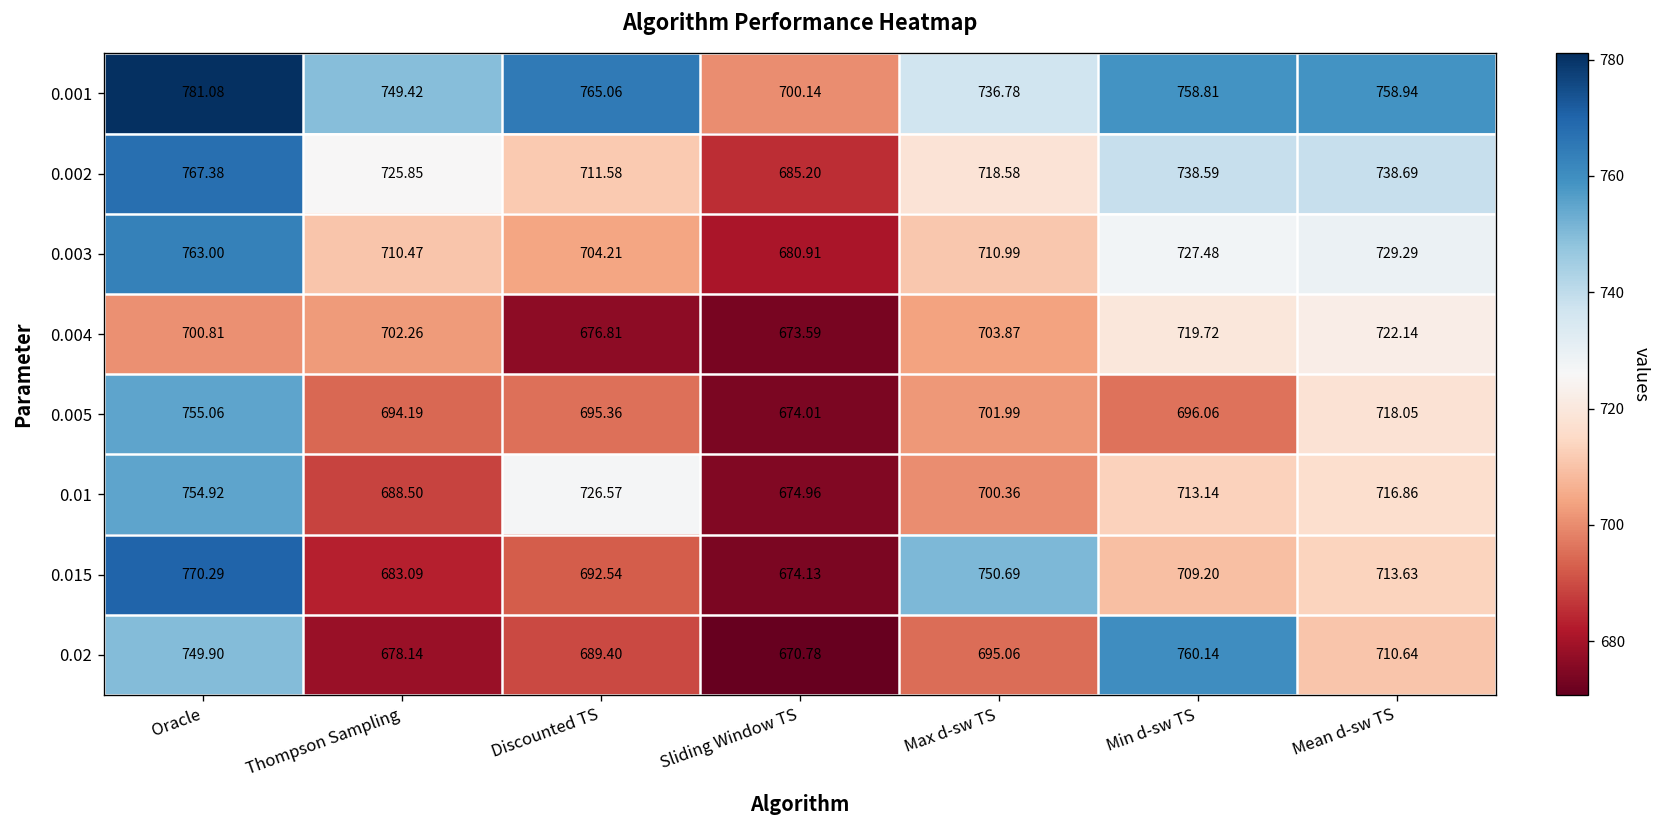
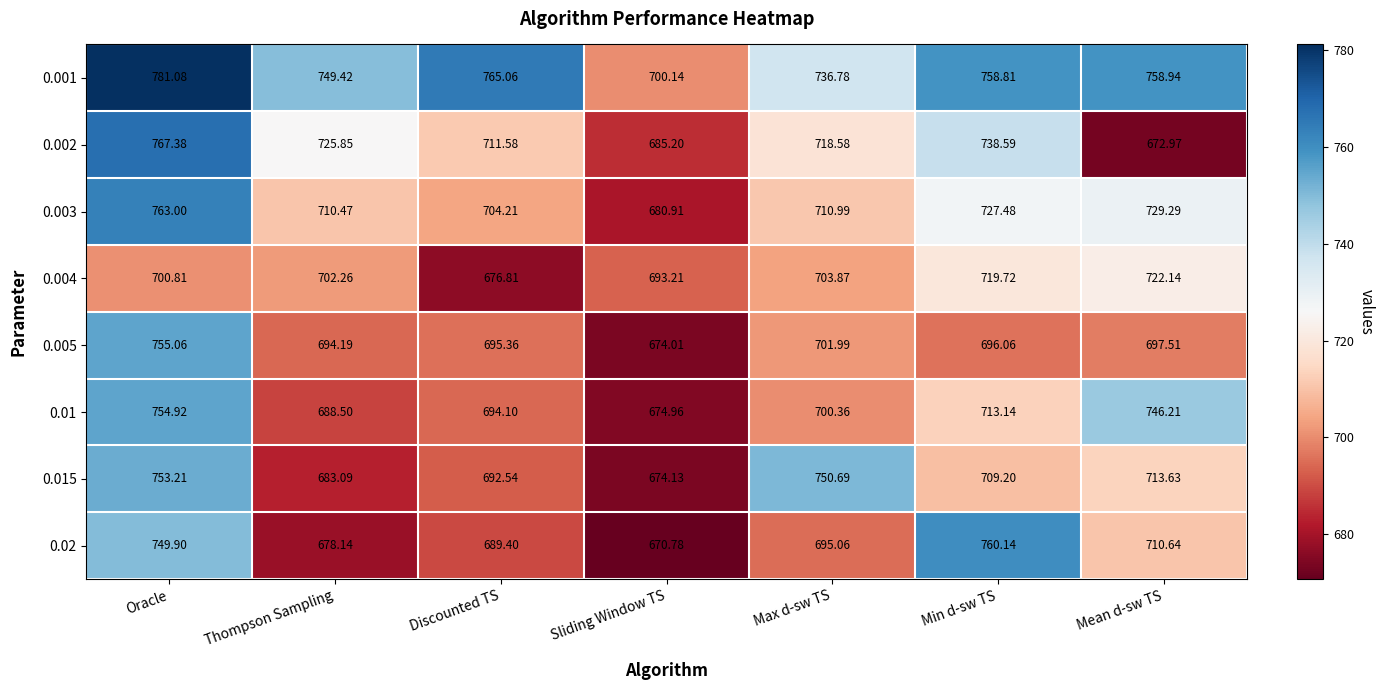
0.002, Mean d-sw TS: 738.69 -> 672.97
0.004, Sliding Window TS: 673.59 -> 693.21
0.005, Mean d-sw TS: 718.05 -> 697.51
0.01, Discounted TS: 726.57 -> 694.10
0.01, Mean d-sw TS: 716.86 -> 746.21
0.015, Oracle: 770.29 -> 753.21
